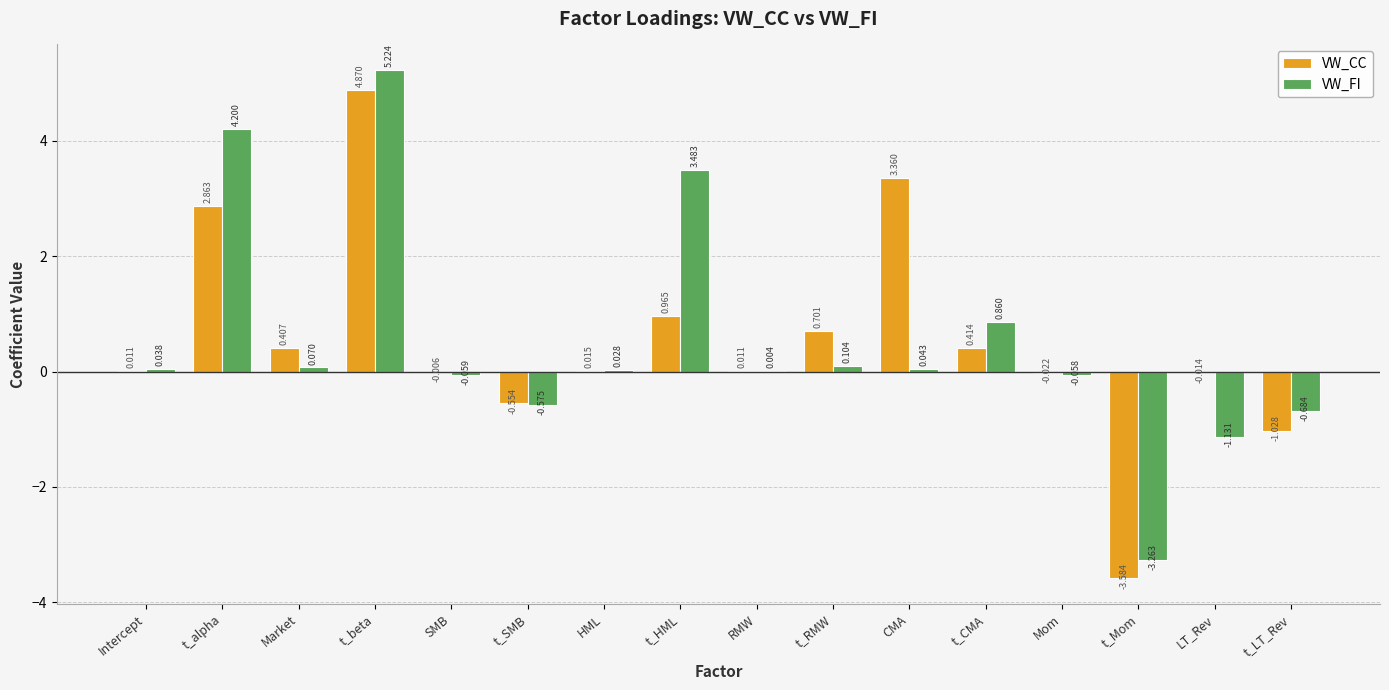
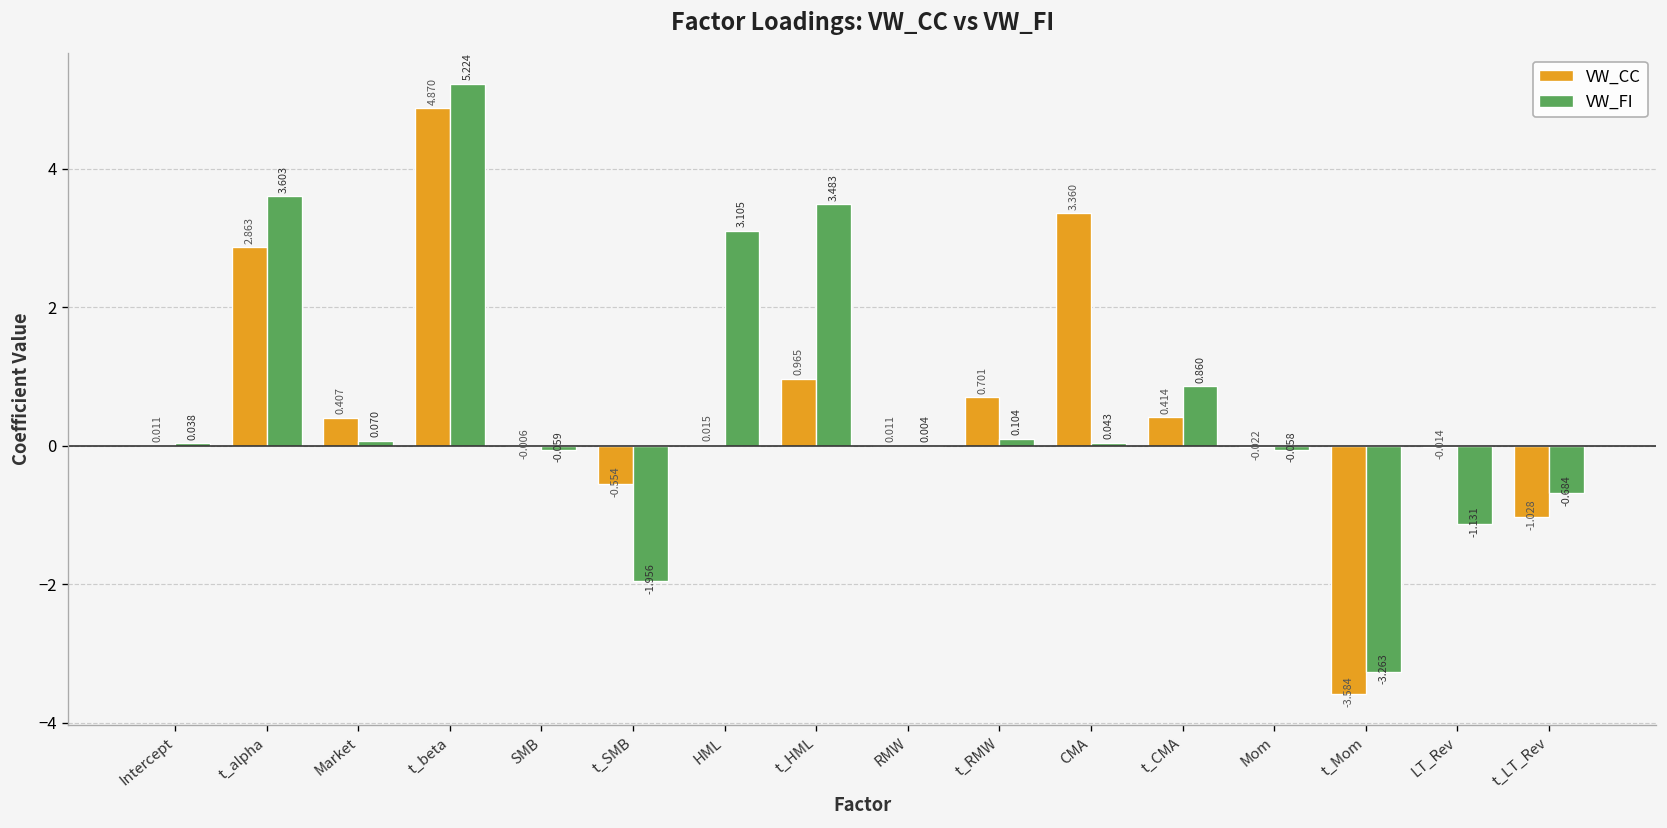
VW_FI, t_alpha: 4.200 -> 3.603
VW_FI, t_SMB: -0.575 -> -1.956
VW_FI, HML: 0.028 -> 3.105
